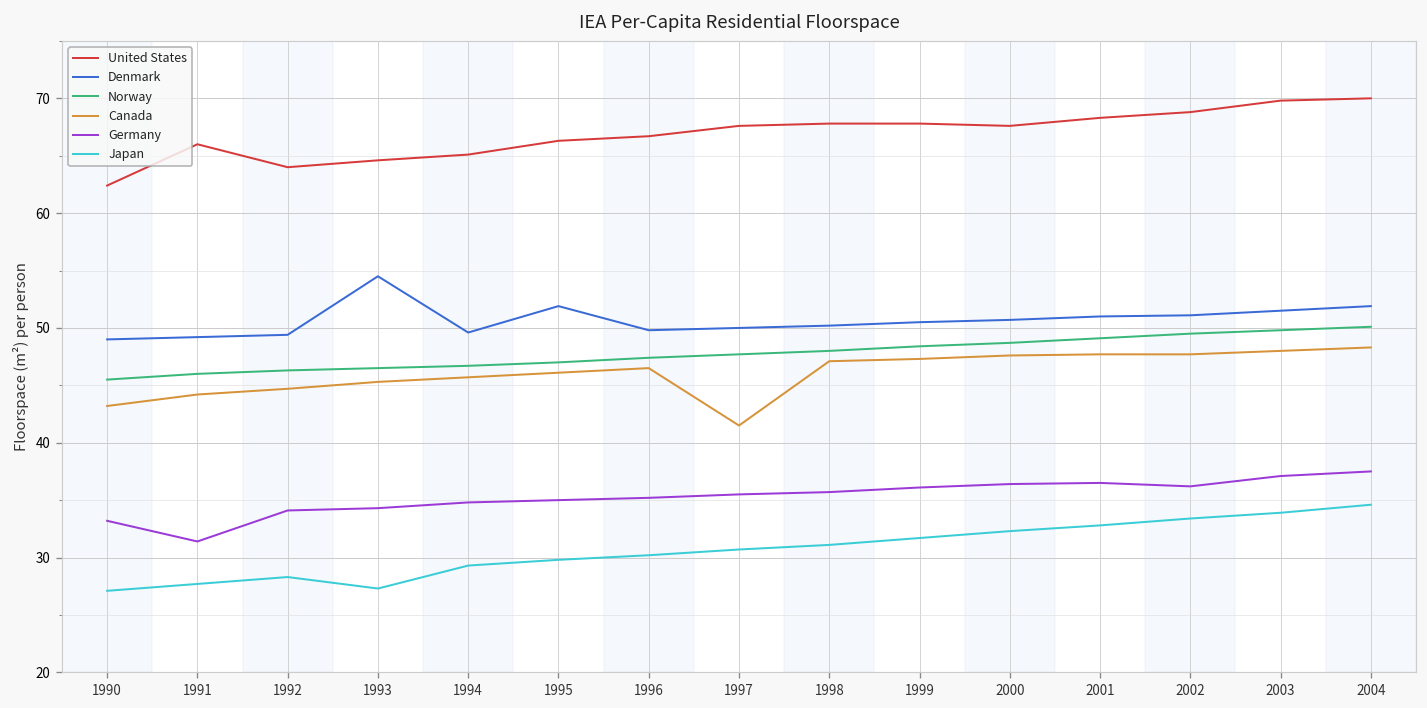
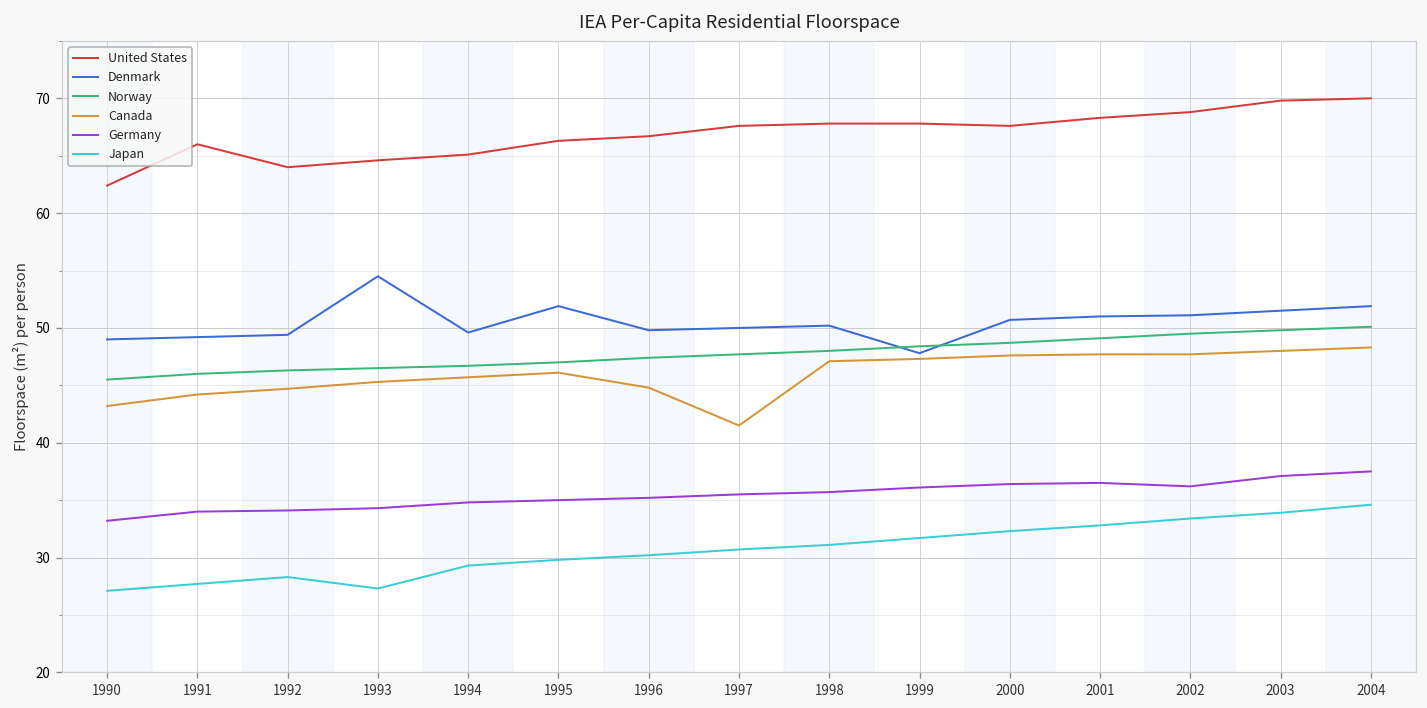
Germany, 1991: 31 -> 34
Canada, 1996: 47 -> 45
Denmark, 1999: 51 -> 48
